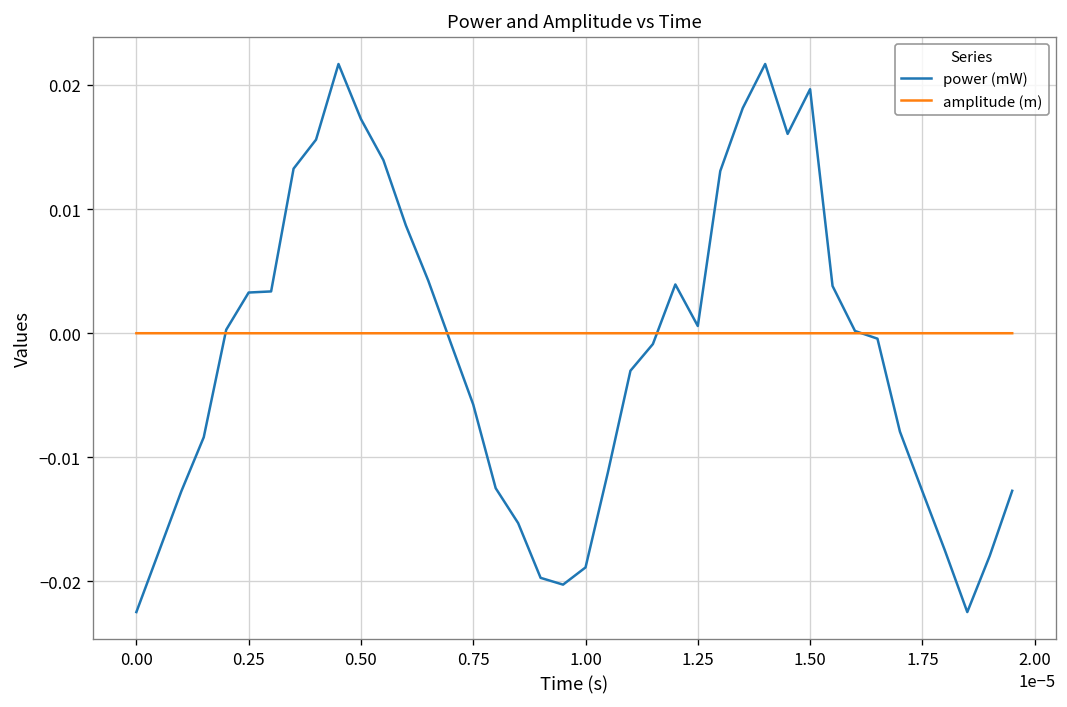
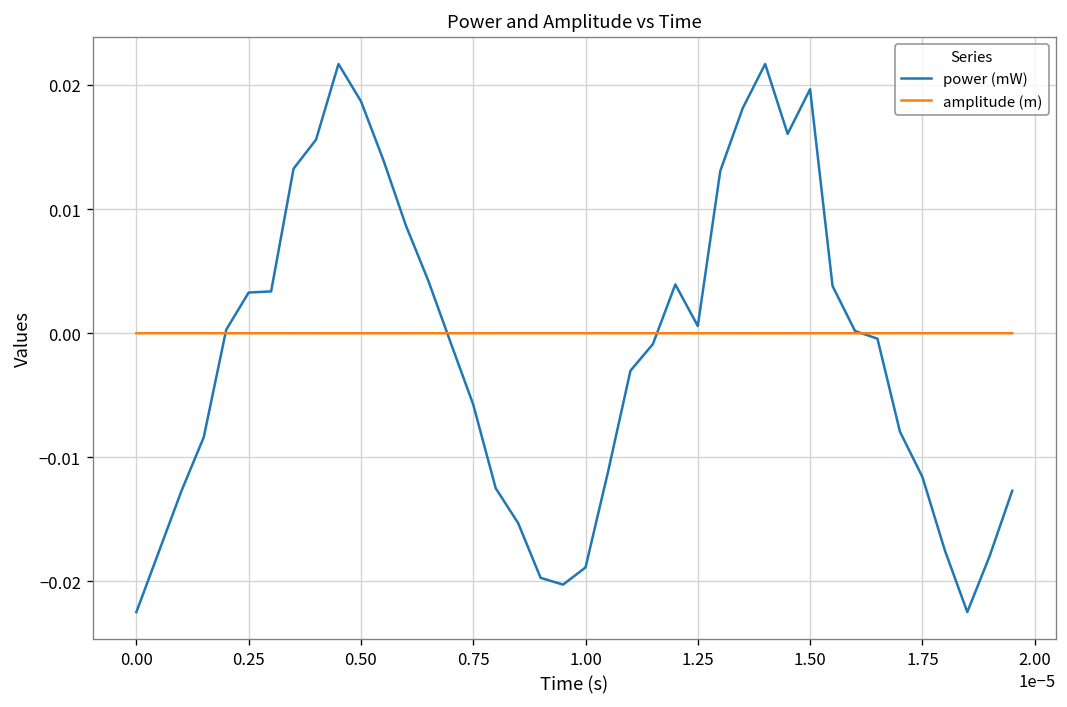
power (mW), 0.50: 0.0173 -> 0.0187
power (mW), 1.75: -0.0127 -> -0.0116
